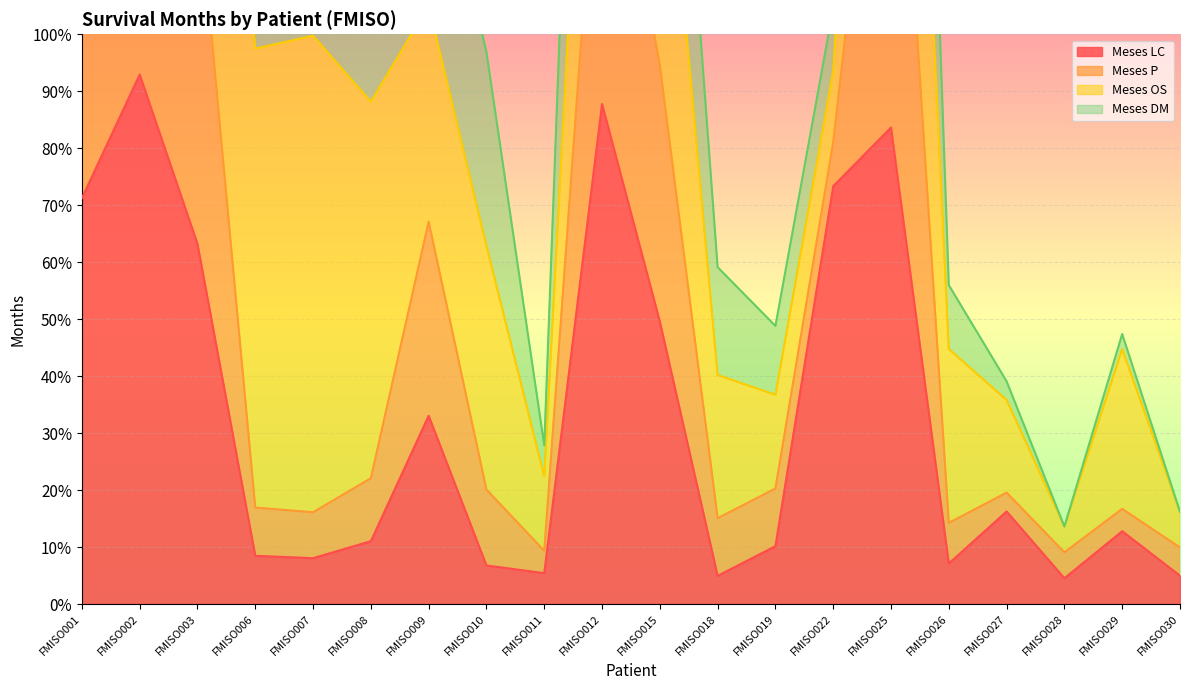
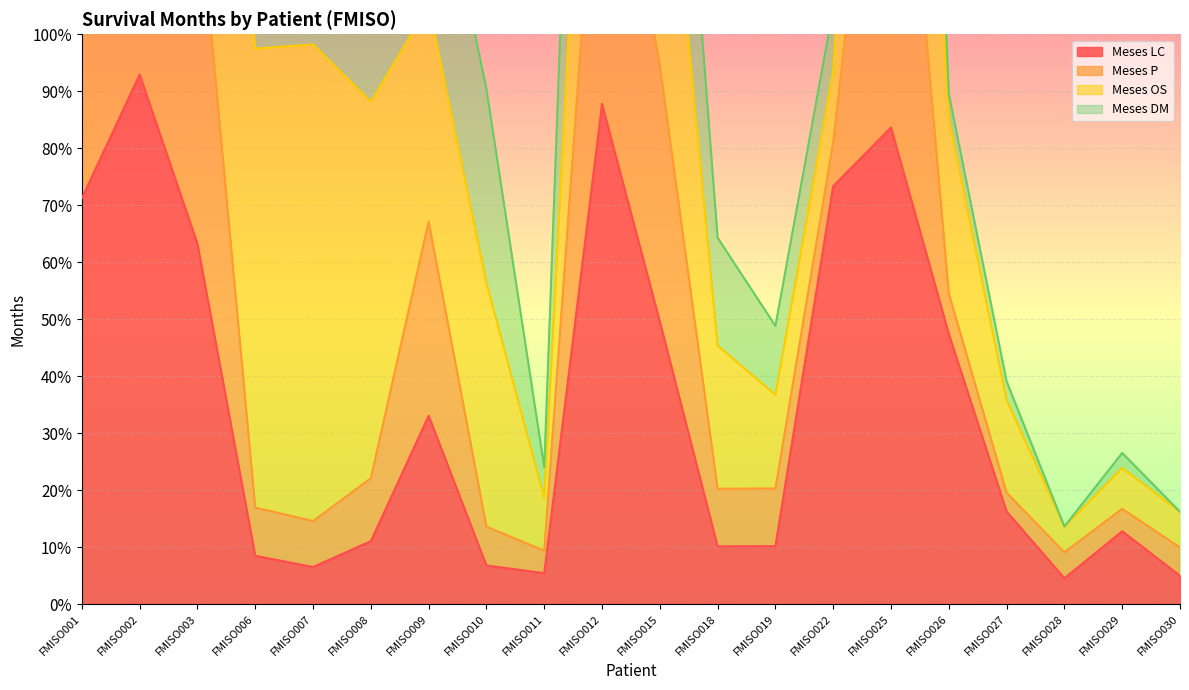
Meses LC, FMISO007: 8% -> 7%
Meses P, FMISO010: 13% -> 7%
Meses OS, FMISO011: 13% -> 9%
Meses LC, FMISO018: 5% -> 10%
Meses LC, FMISO026: 7% -> 47%
Meses DM, FMISO026: 11% -> 5%
Meses OS, FMISO029: 28% -> 7%
